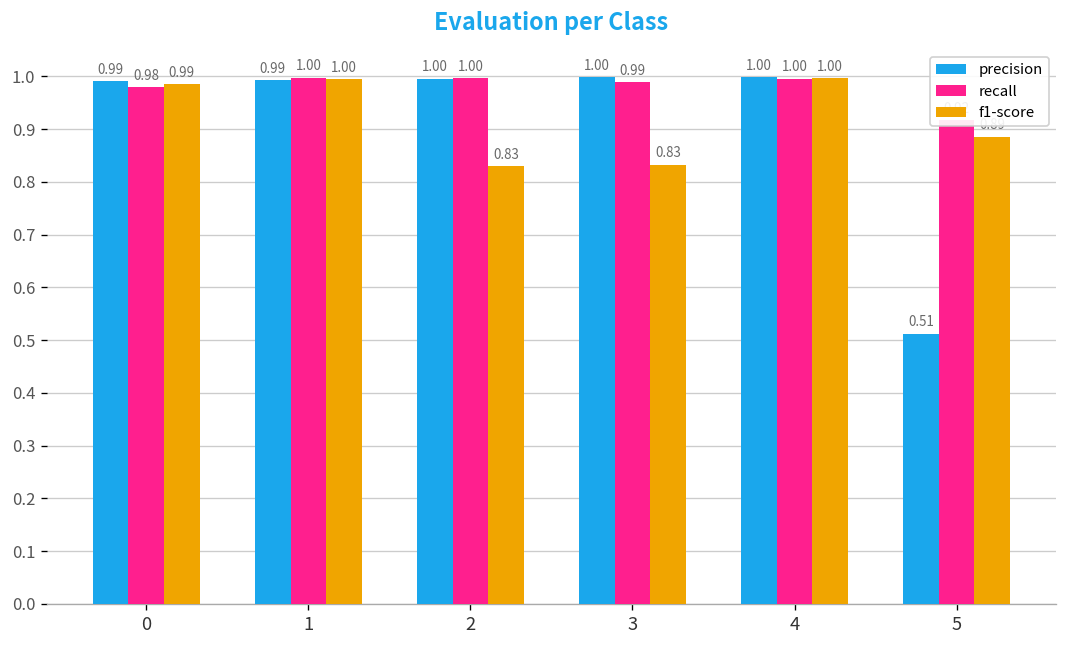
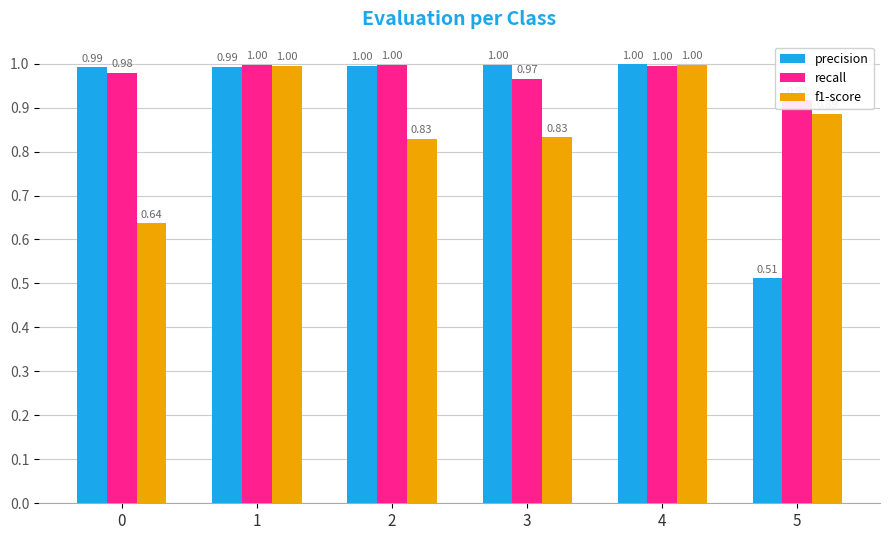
f1-score, 0: 0.99 -> 0.64
recall, 3: 0.99 -> 0.97
